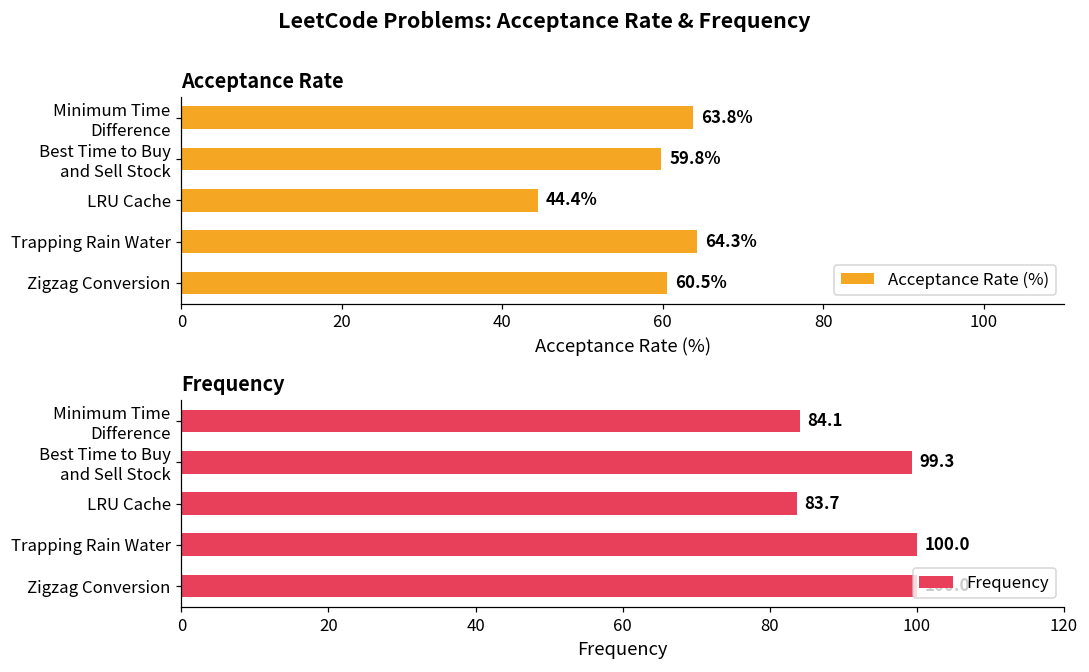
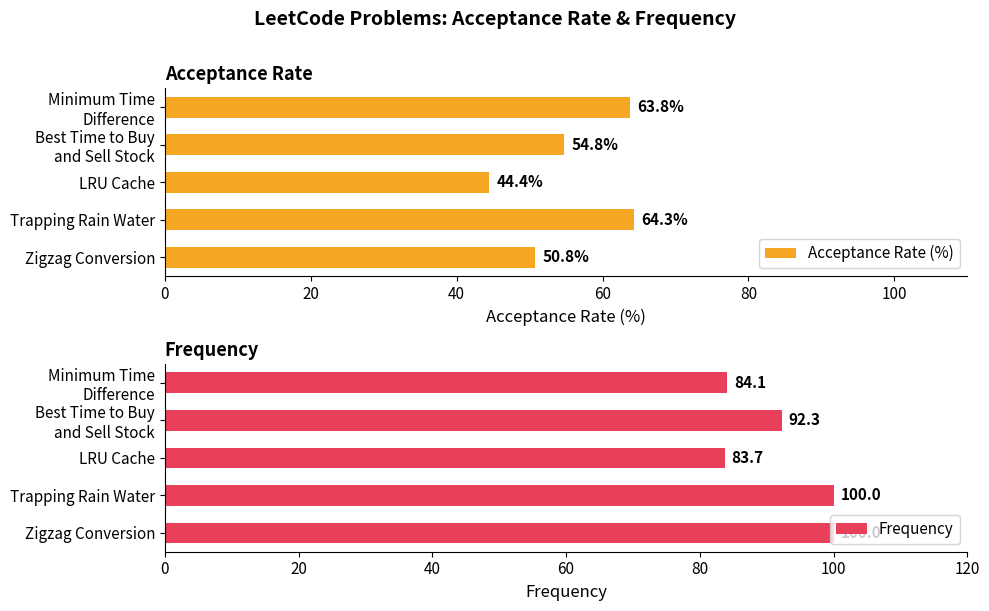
Acceptance Rate, Best Time to Buy and Sell Stock: 59.8% -> 54.8%
Acceptance Rate, Zigzag Conversion: 60.5% -> 50.8%
Frequency, Best Time to Buy and Sell Stock: 99.3 -> 92.3
